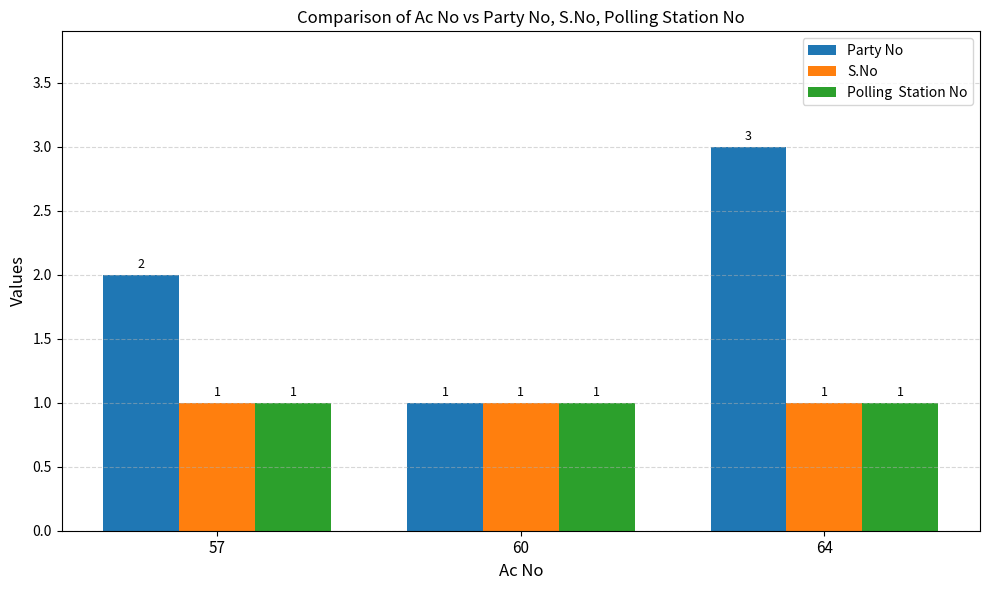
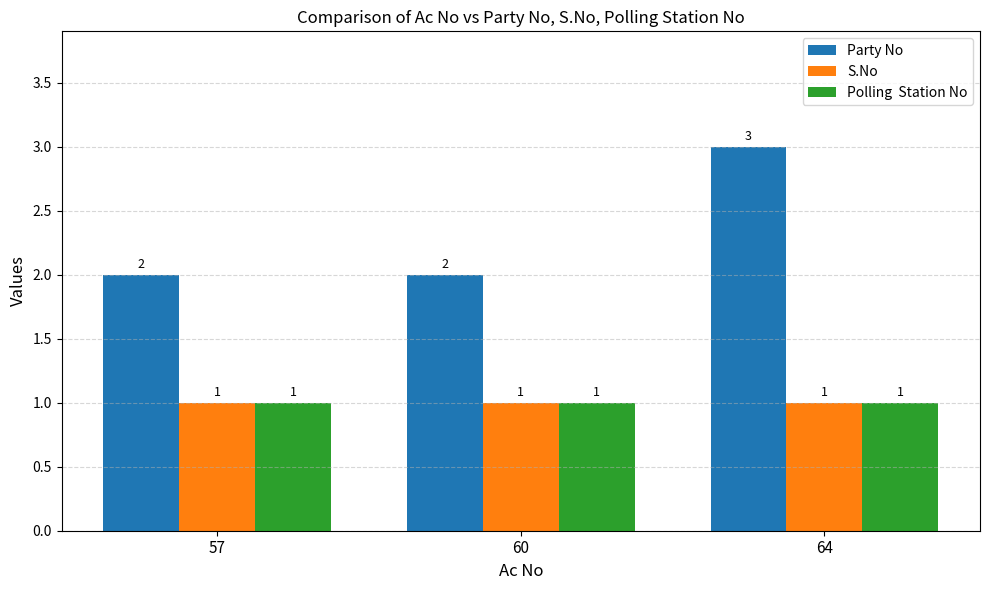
Party No, 60: 1 -> 2
